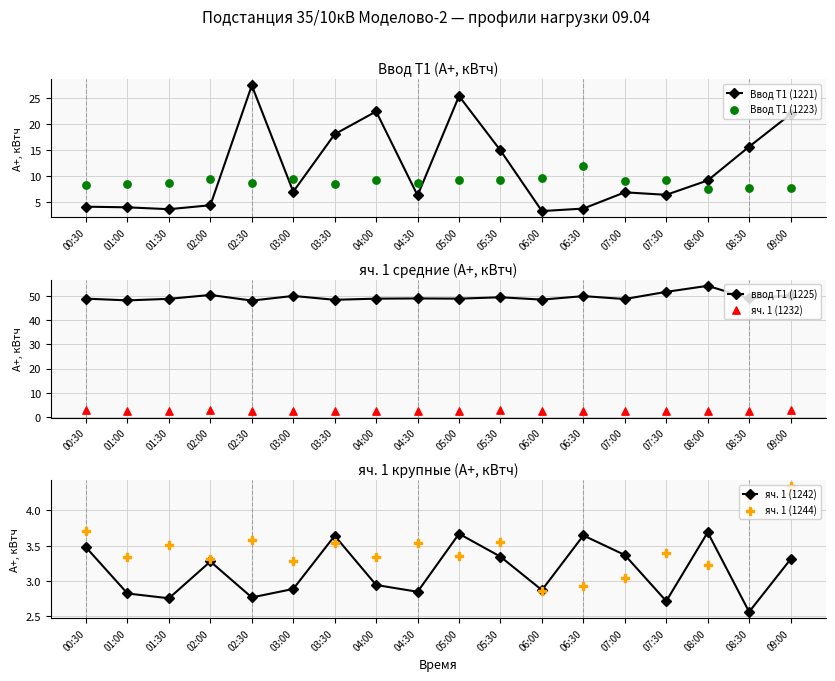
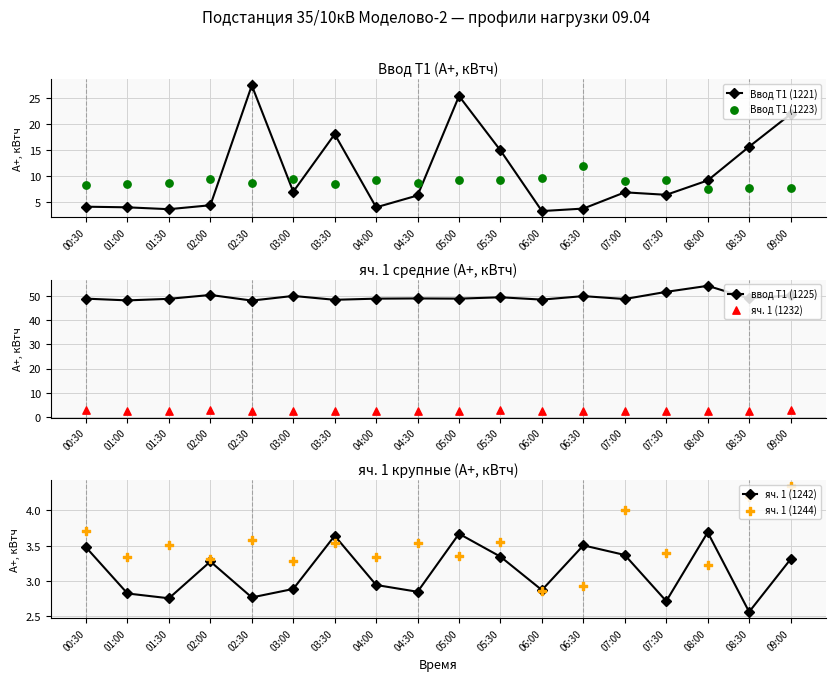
Ввод Т1 (А+, кВтч), Ввод Т1 (1221), 04:00: 22 -> 4
яч. 1 крупные (А+, кВтч), яч. 1 (1242), 06:30: 3.6 -> 3.5
яч. 1 крупные (А+, кВтч), яч. 1 (1244), 07:00: 3.0 -> 4.0
